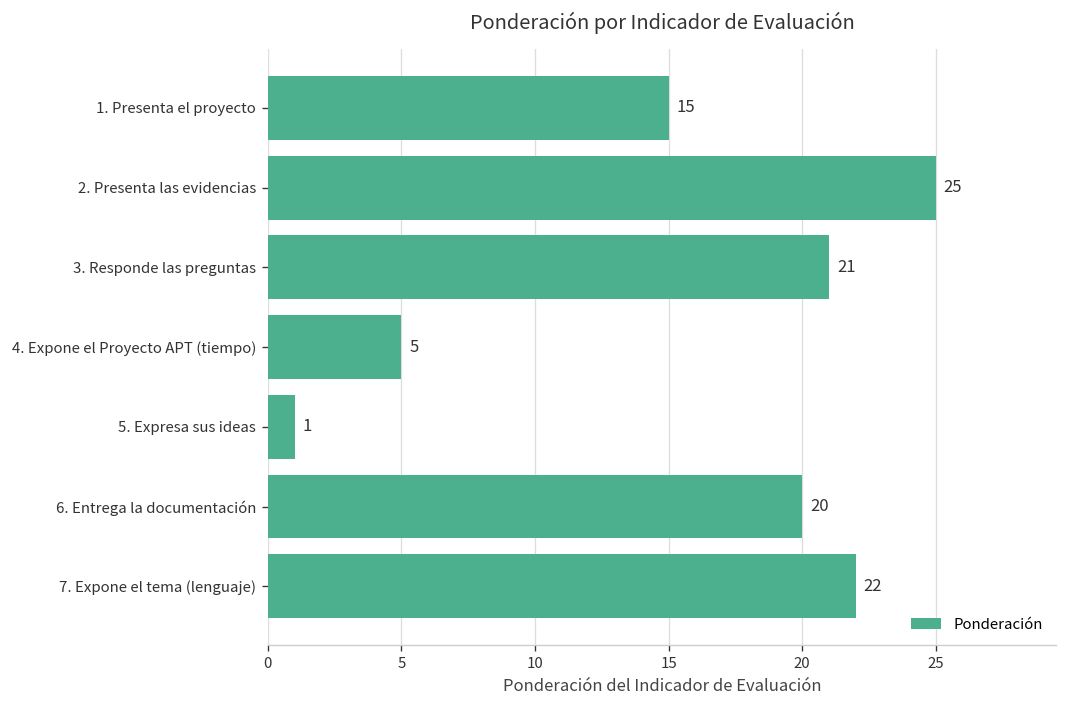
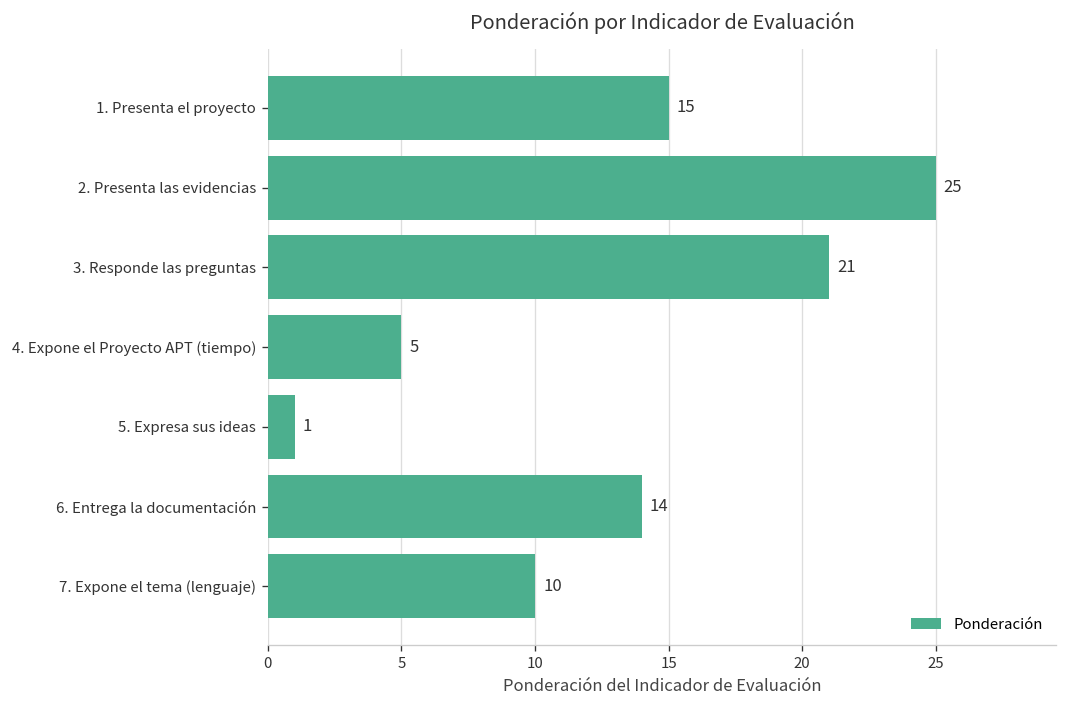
6. Entrega la documentación: 20 -> 14
7. Expone el tema (lenguaje): 22 -> 10
